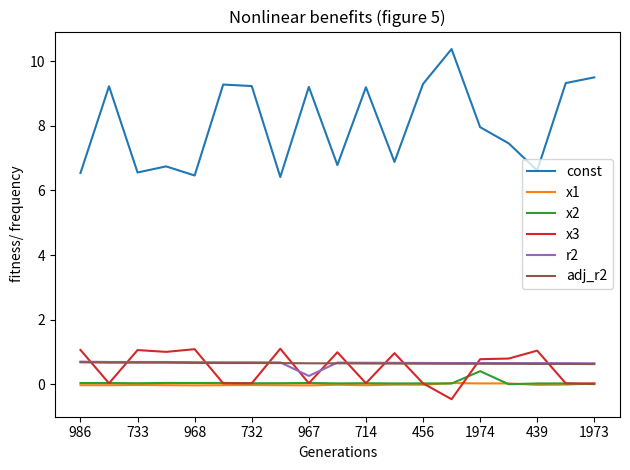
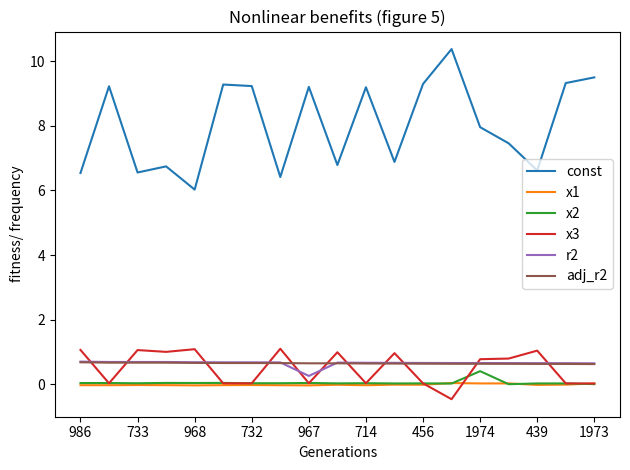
const, 968: 6.5 -> 6.0
